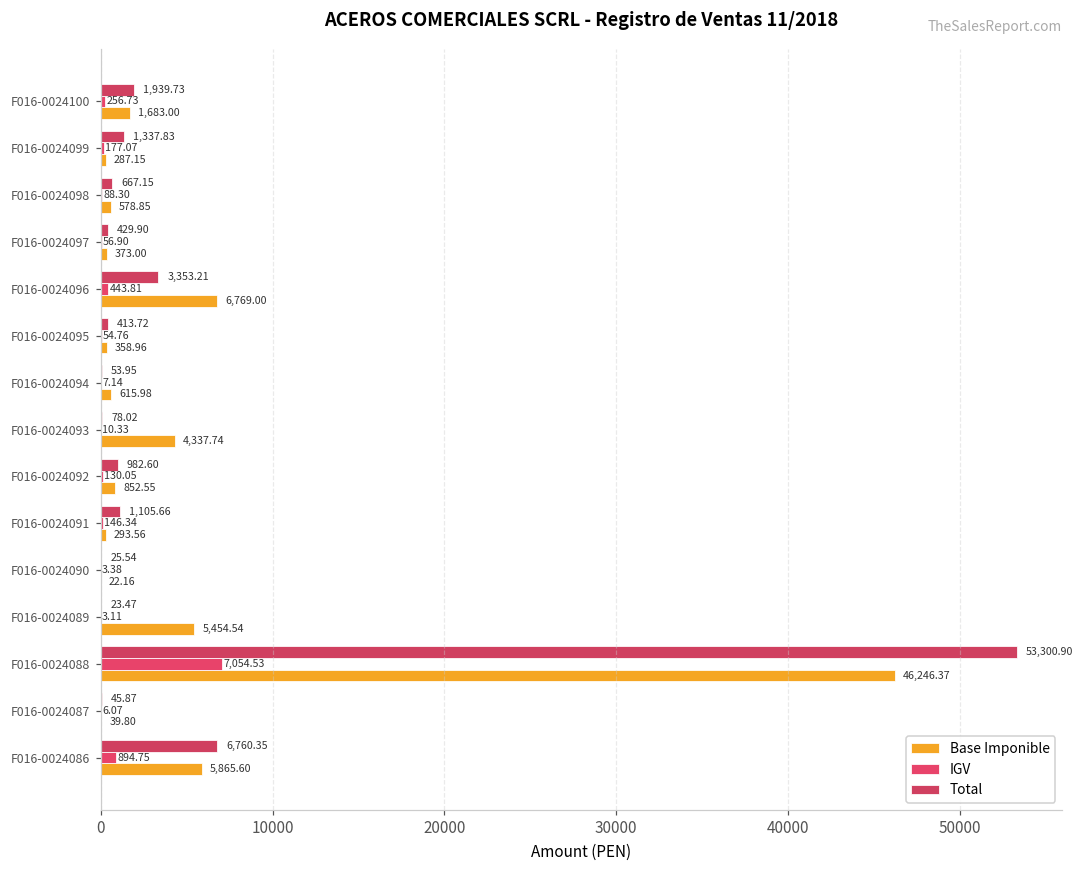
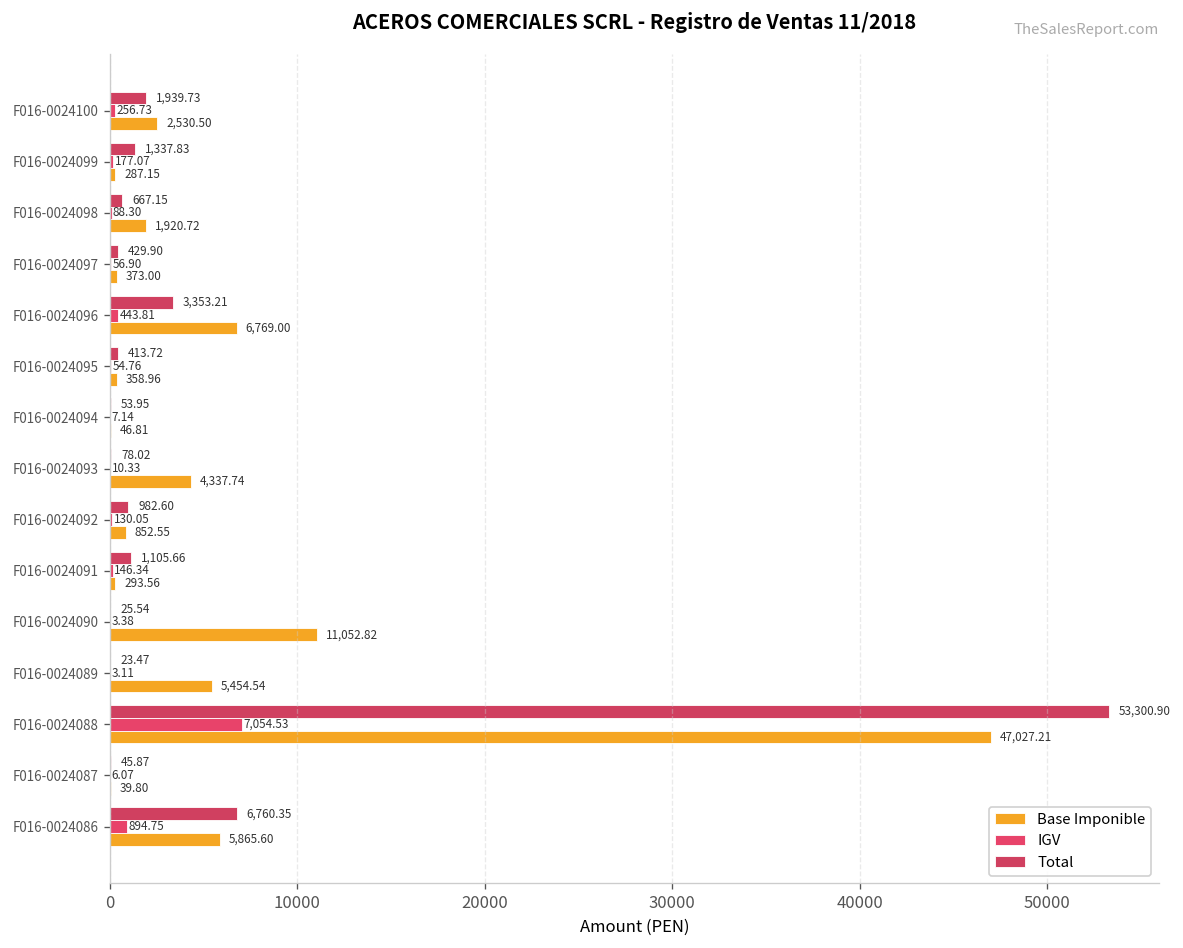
Base Imponible, F016-0024100: 1,683.00 -> 2,530.50
Base Imponible, F016-0024098: 578.85 -> 1,920.72
Base Imponible, F016-0024094: 615.98 -> 46.81
Base Imponible, F016-0024090: 22.16 -> 11,052.82
Base Imponible, F016-0024088: 46,246.37 -> 47,027.21
